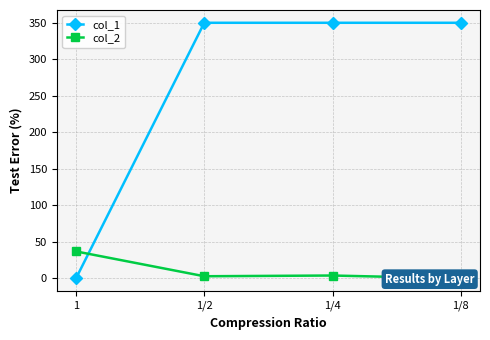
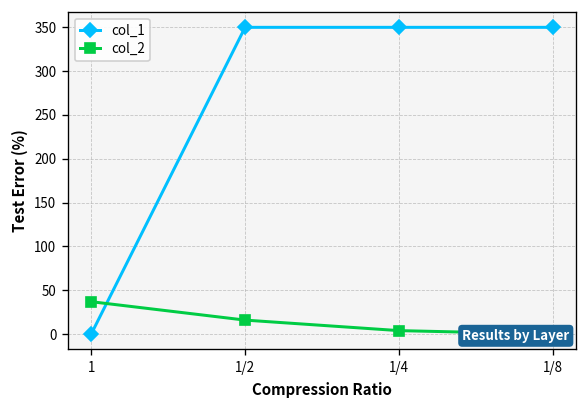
col_2, 1/2: 0 -> 20
